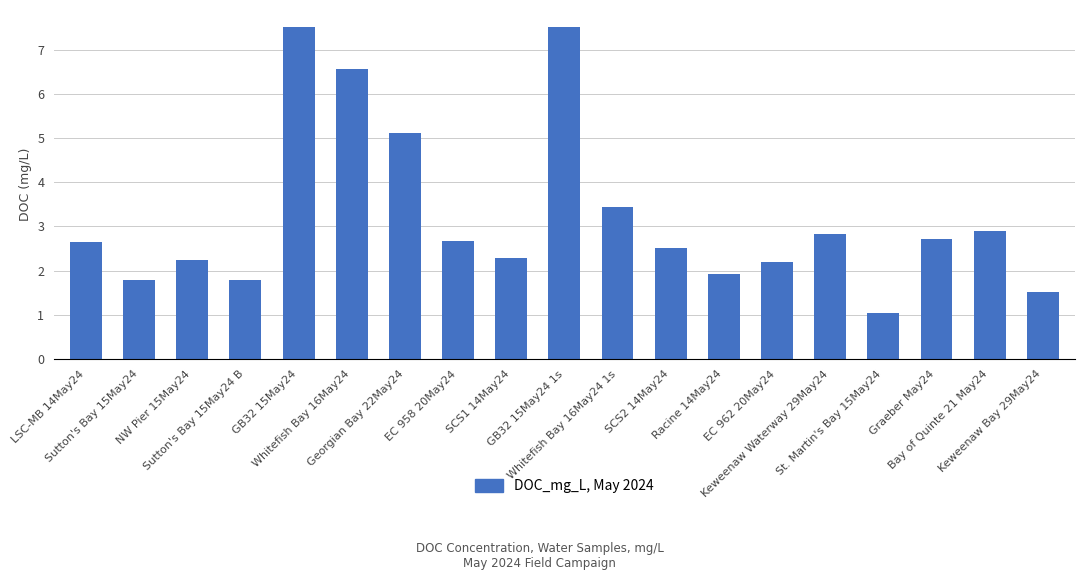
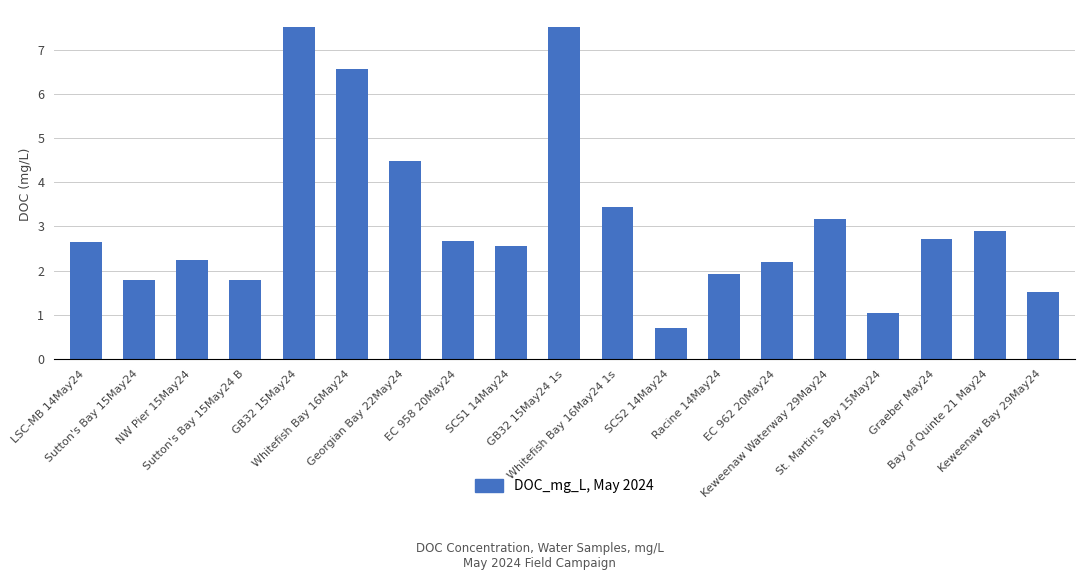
Georgian Bay 22May24: 5.1 -> 4.5
SCS1 14May24: 2.3 -> 2.5
SCS2 14May24: 2.5 -> 0.7
Keweenaw Waterway 29May24: 2.8 -> 3.2
